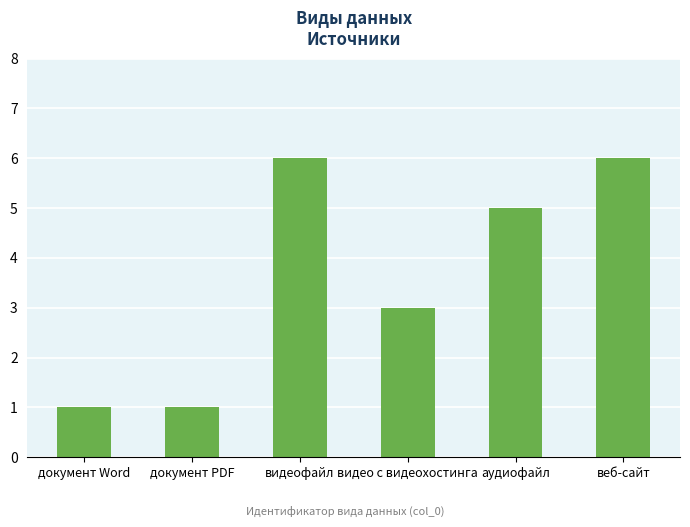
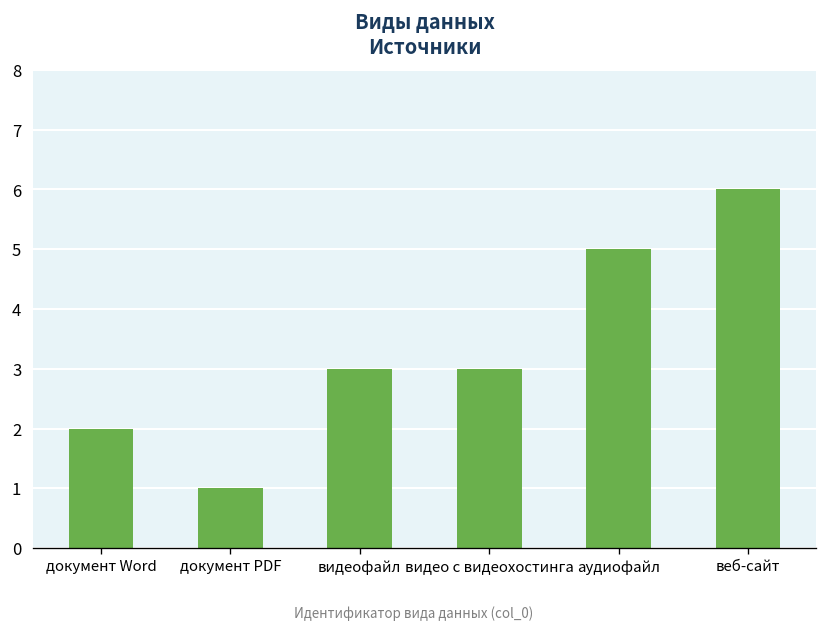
документ Word: 1 -> 2
видеофайл: 6 -> 3
